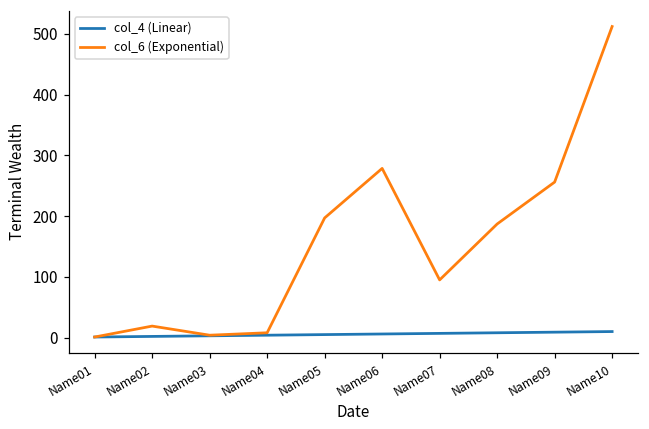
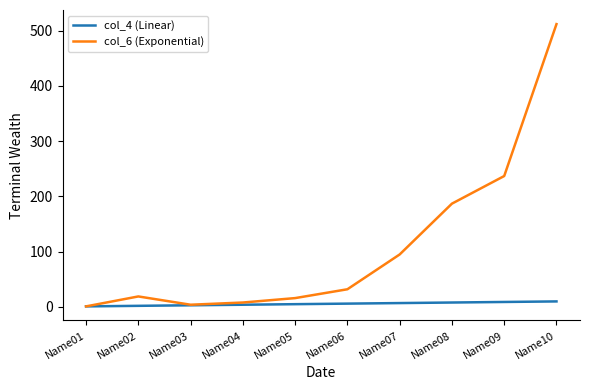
col_6 (Exponential), Name05: 200 -> 20
col_6 (Exponential), Name06: 280 -> 30
col_6 (Exponential), Name09: 260 -> 240
